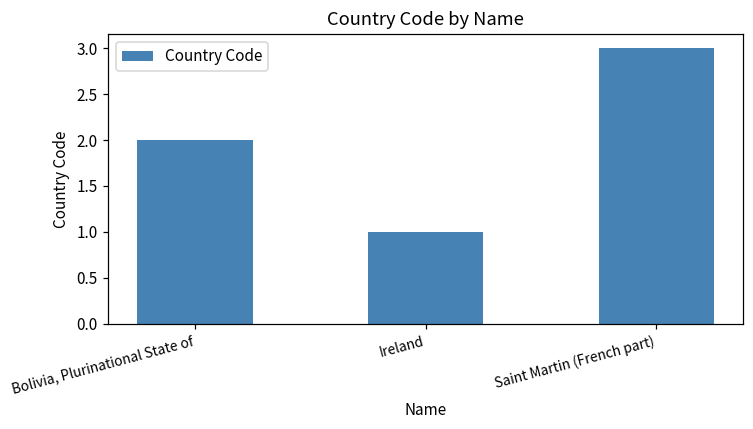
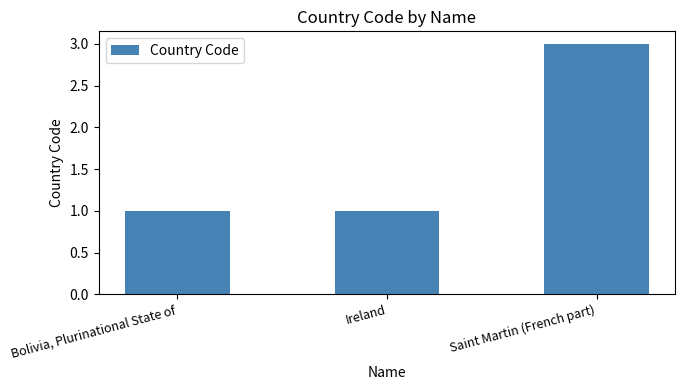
Bolivia, Plurinational State of: 2 -> 1
